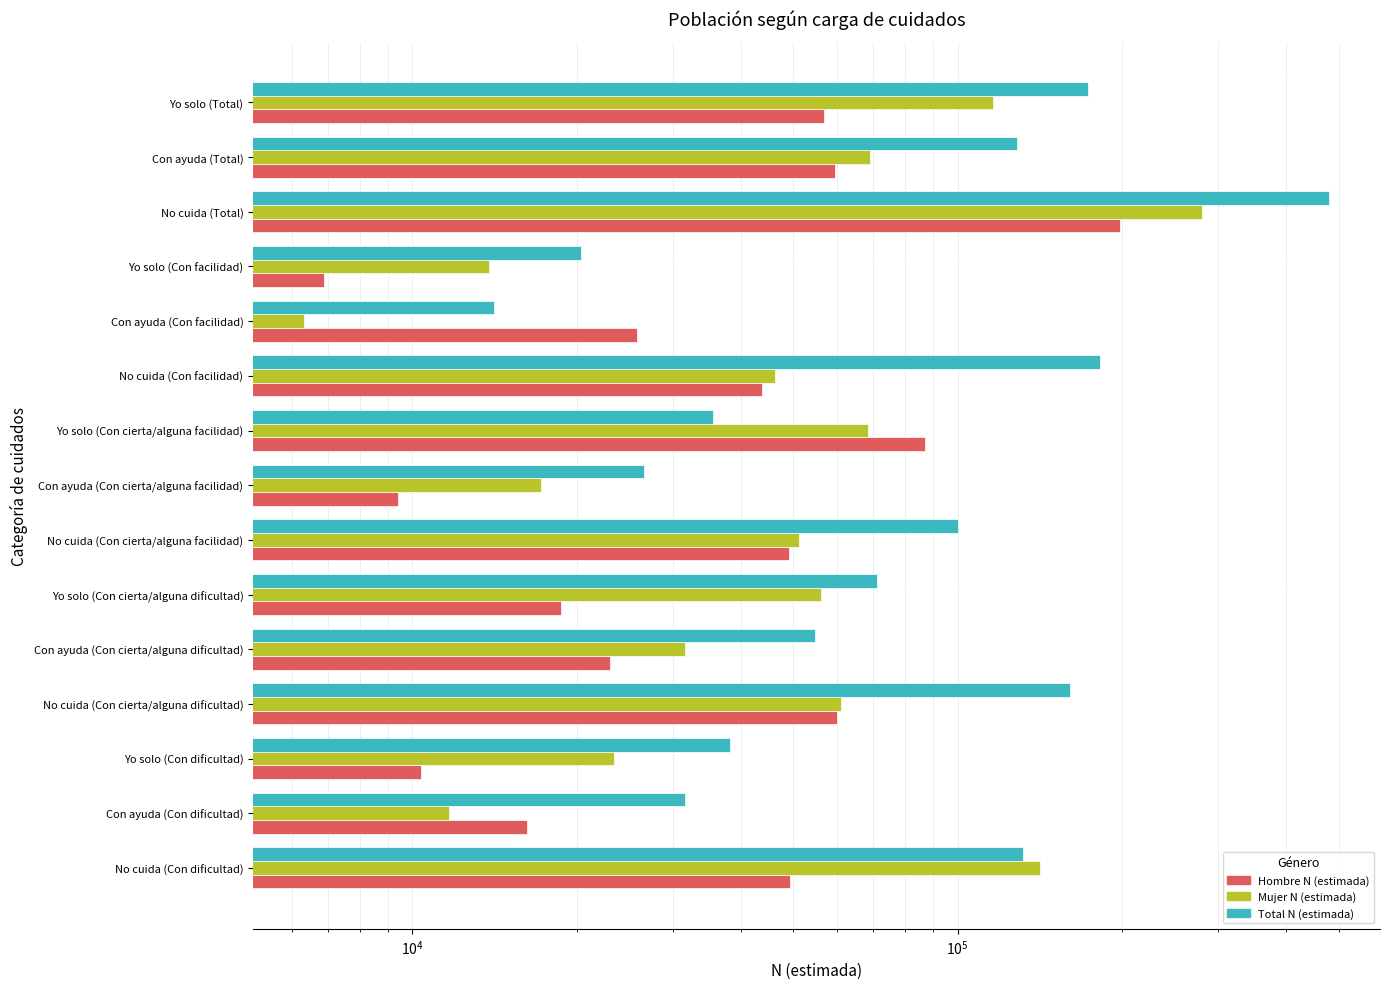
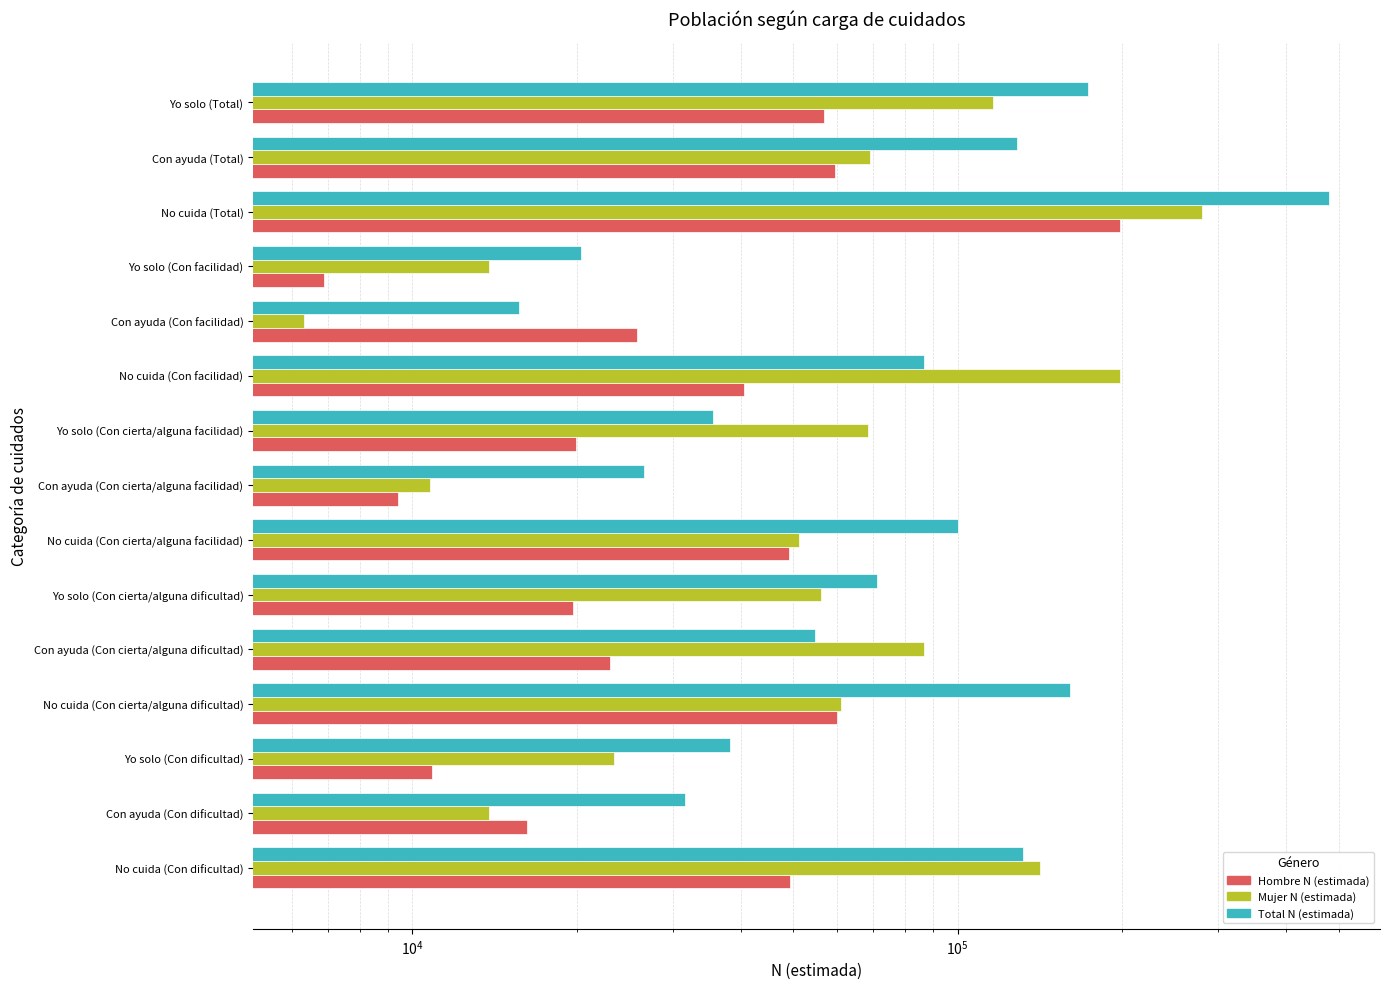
Total N (estimada), Con ayuda (Con facilidad): 14100 -> 15700
Total N (estimada), No cuida (Con facilidad): 182000 -> 87000
Mujer N (estimada), No cuida (Con facilidad): 46000 -> 199000
Hombre N (estimada), No cuida (Con facilidad): 44000 -> 40000
Hombre N (estimada), Yo solo (Con cierta/alguna facilidad): 87000 -> 19900
Mujer N (estimada), Con ayuda (Con cierta/alguna facilidad): 17200 -> 10800
Hombre N (estimada), Yo solo (Con cierta/alguna dificultad): 18700 -> 19700
Mujer N (estimada), Con ayuda (Con cierta/alguna dificultad): 32000 -> 87000
Hombre N (estimada), Yo solo (Con dificultad): 10400 -> 10800
Mujer N (estimada), Con ayuda (Con dificultad): 11700 -> 13800
